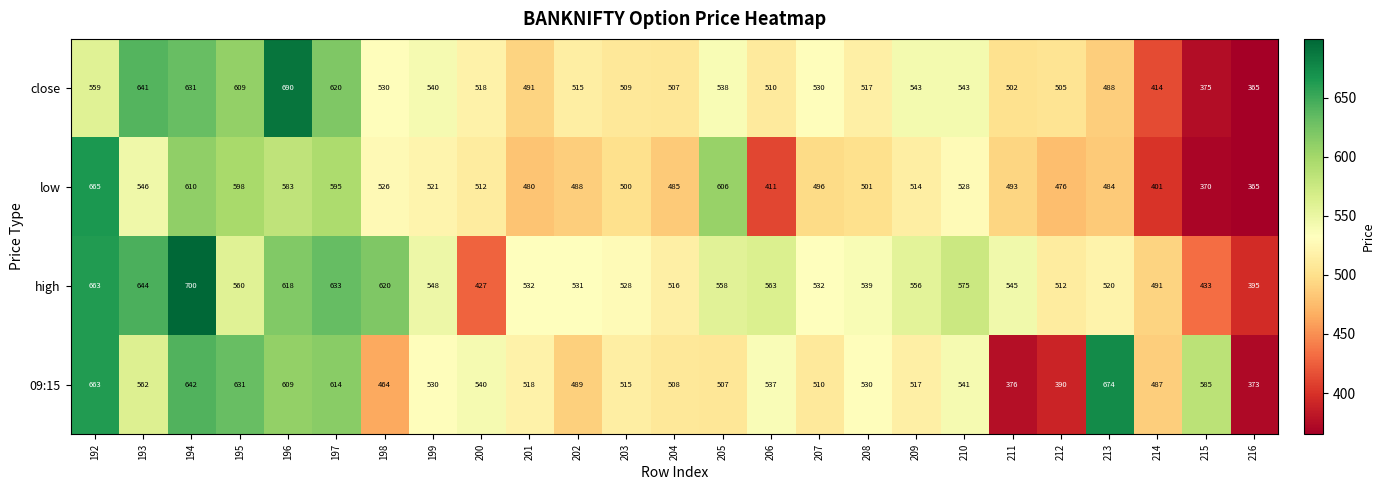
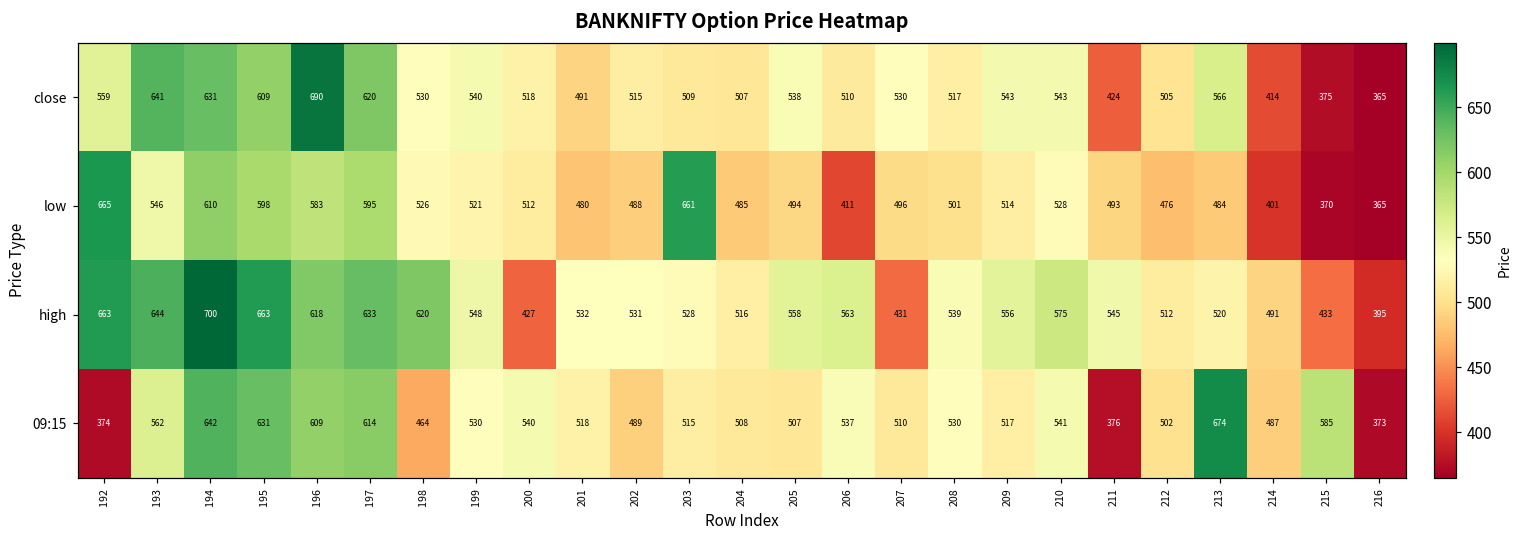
close, 211: 502 -> 424
close, 213: 488 -> 566
low, 203: 500 -> 661
low, 205: 606 -> 494
high, 195: 560 -> 663
high, 207: 532 -> 431
09:15, 192: 663 -> 374
09:15, 212: 390 -> 502
